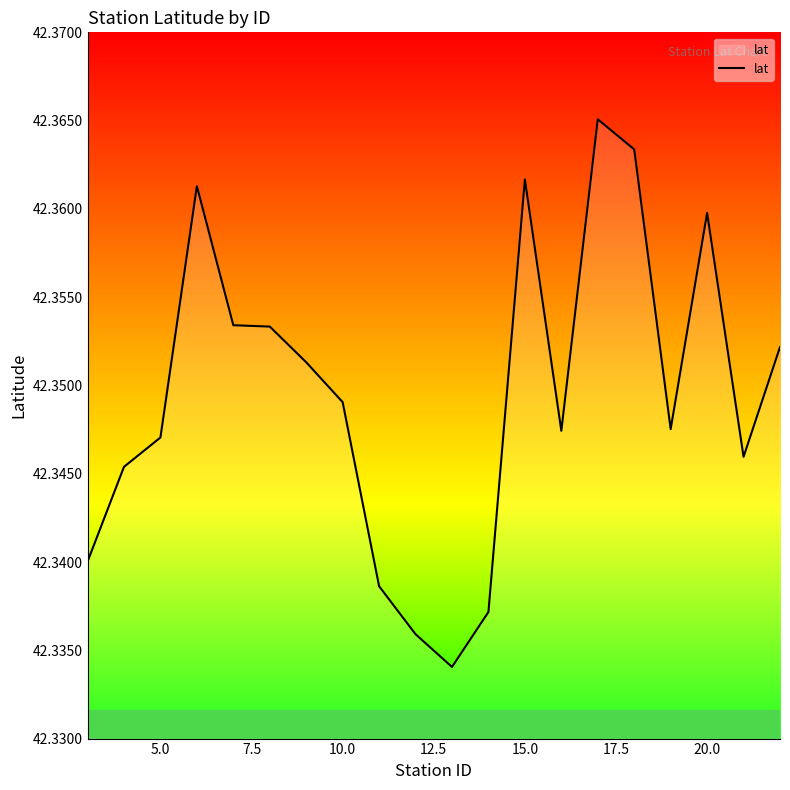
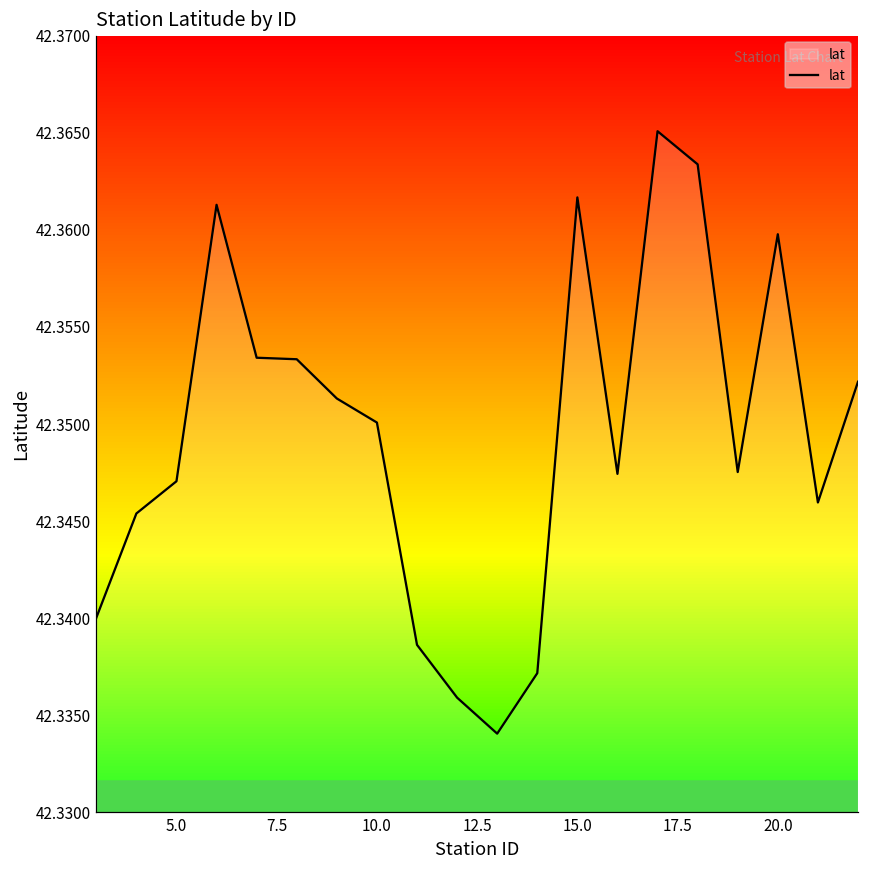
10.0: 42.3491 -> 42.3501
